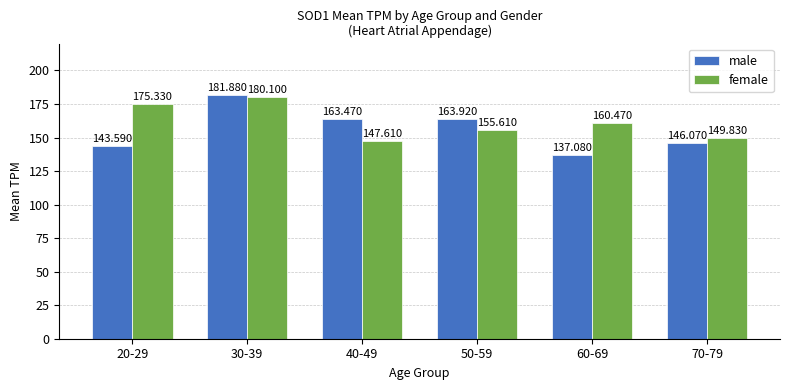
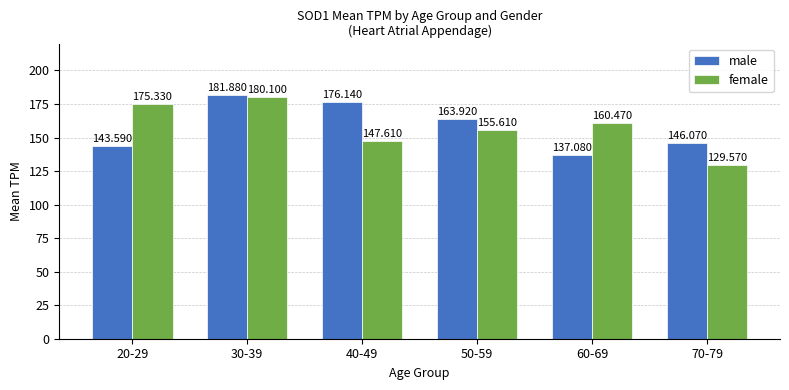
male, 40-49: 163.470 -> 176.140
female, 70-79: 149.830 -> 129.570
